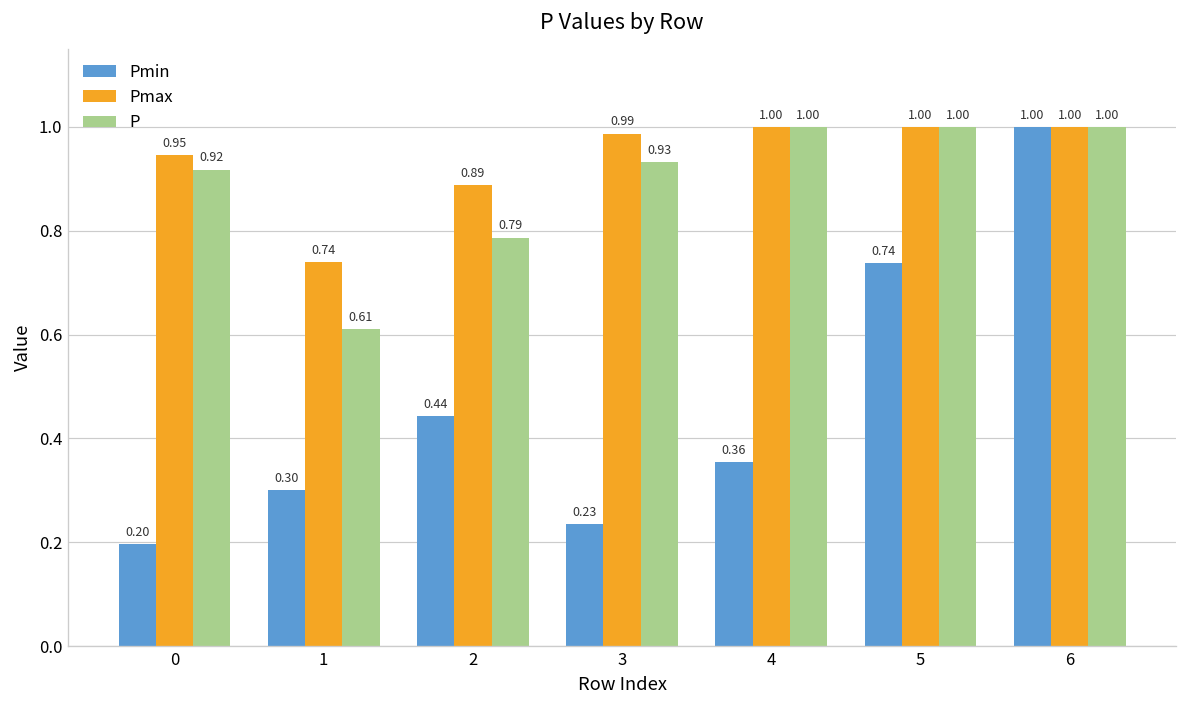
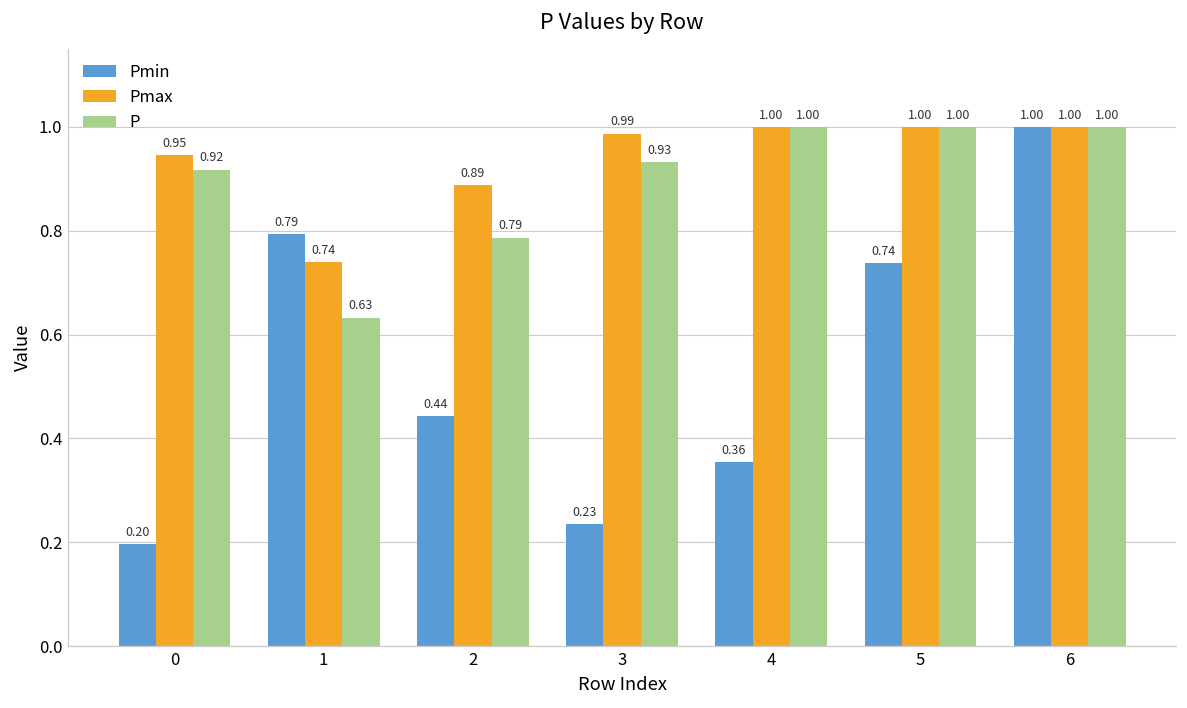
Pmin, 1: 0.30 -> 0.79
P, 1: 0.61 -> 0.63
